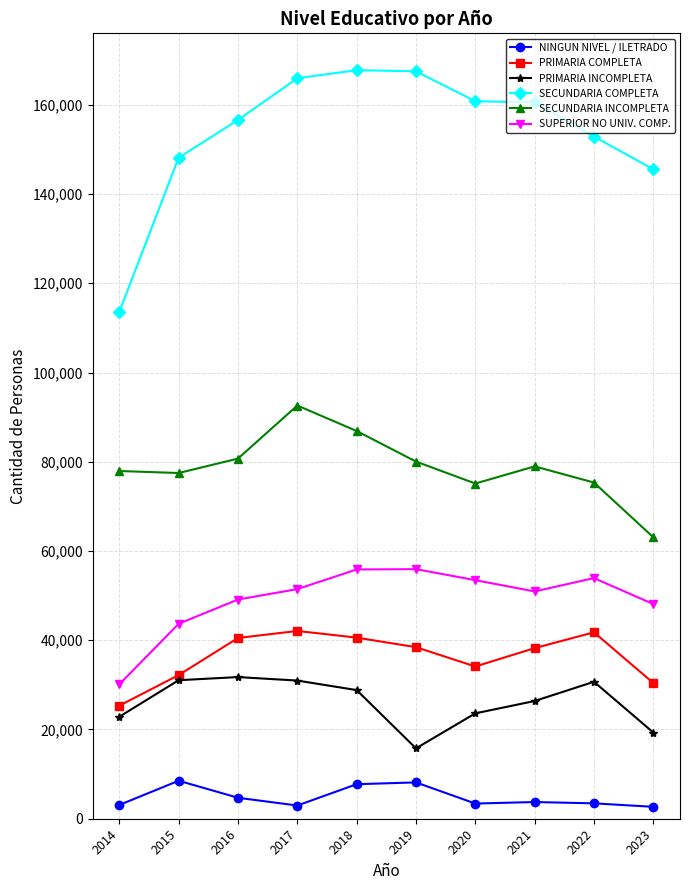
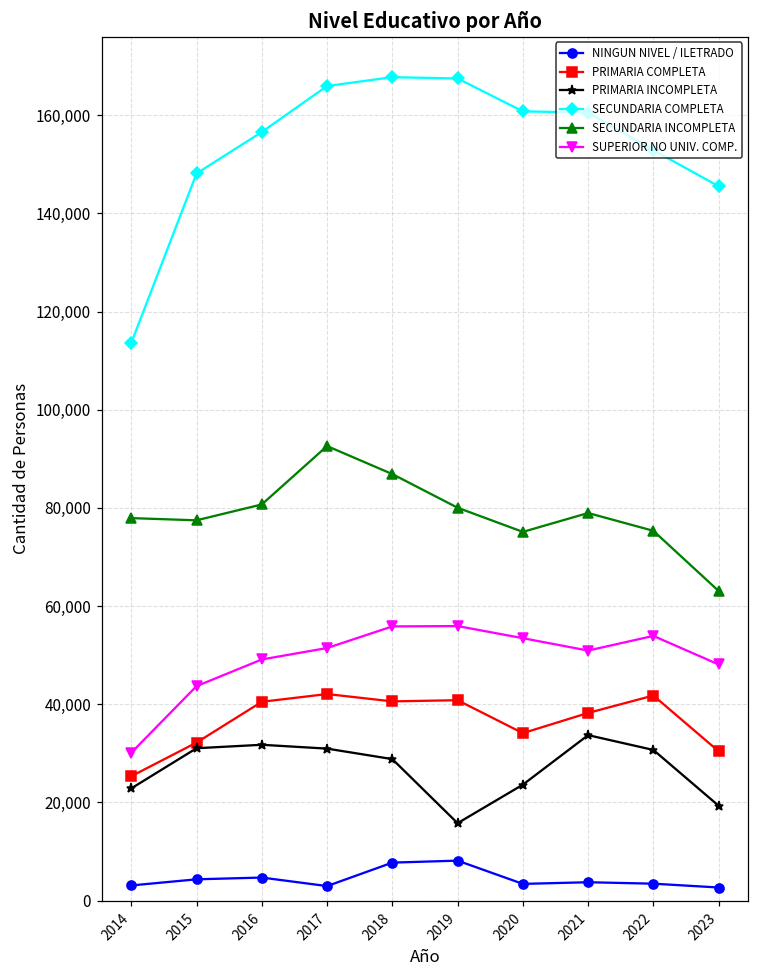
NINGUN NIVEL / ILETRADO, 2015: 9,000 -> 4,000
PRIMARIA COMPLETA, 2019: 38,000 -> 41,000
PRIMARIA INCOMPLETA, 2021: 26,000 -> 34,000
